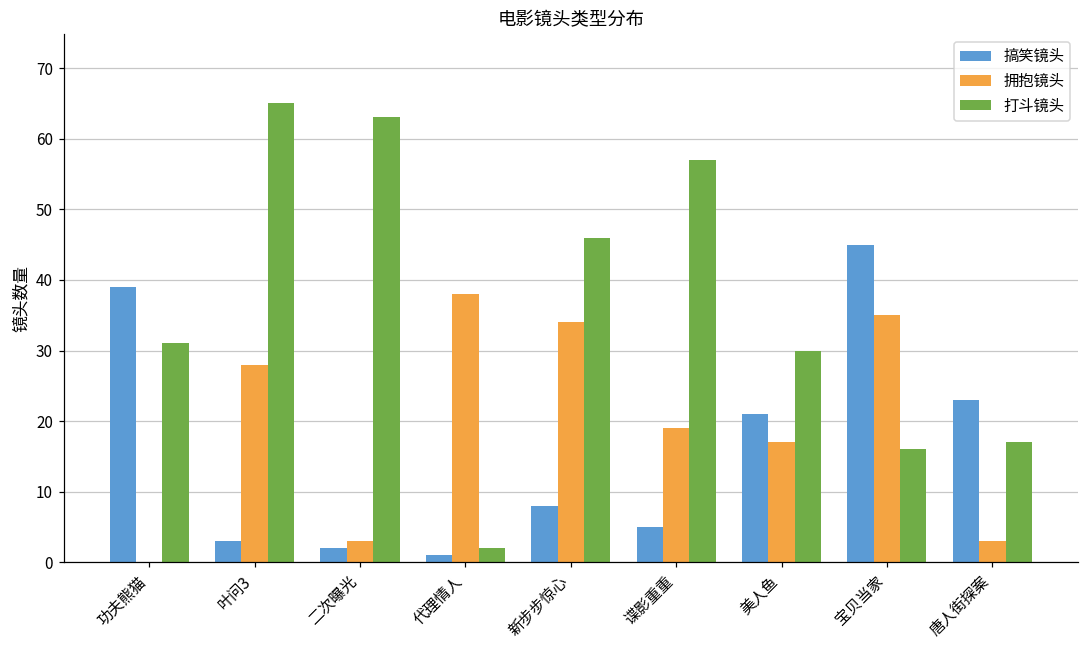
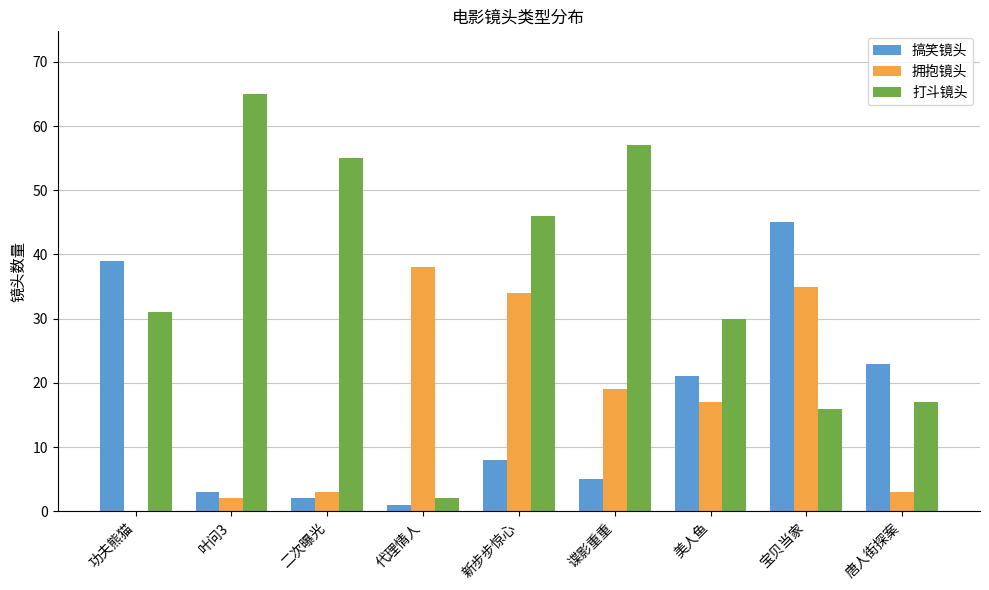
拥抱镜头, 叶问3: 28 -> 2
打斗镜头, 二次曝光: 63 -> 55
